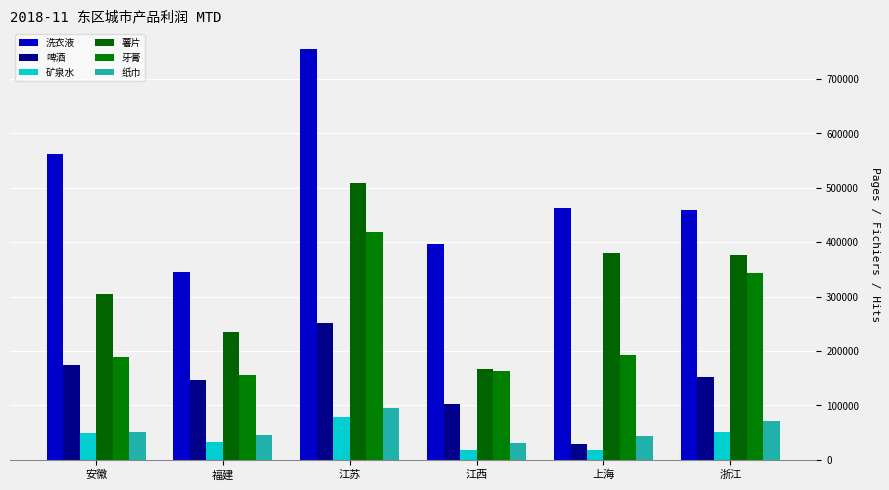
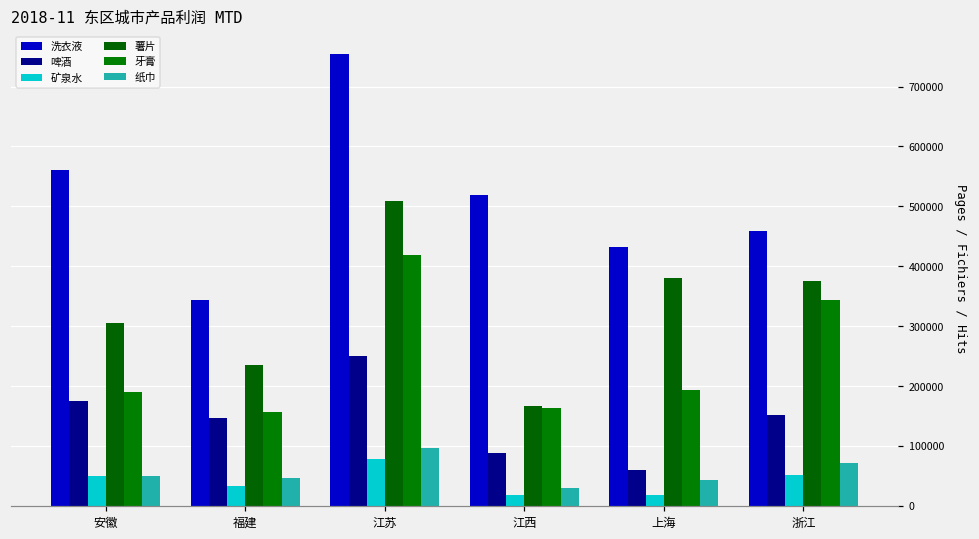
洗衣液, 江西: 400000 -> 520000
啤酒, 江西: 100000 -> 90000
洗衣液, 上海: 460000 -> 430000
啤酒, 上海: 30000 -> 60000
